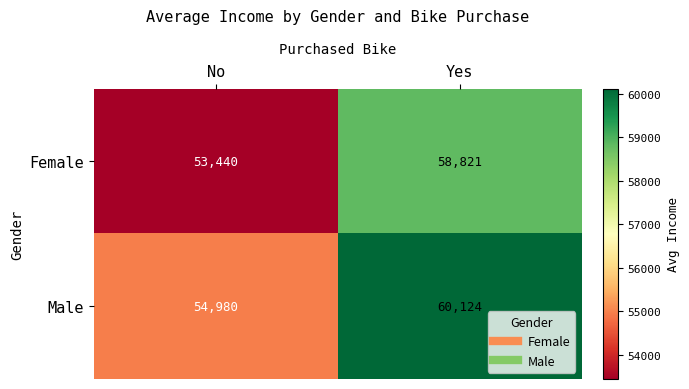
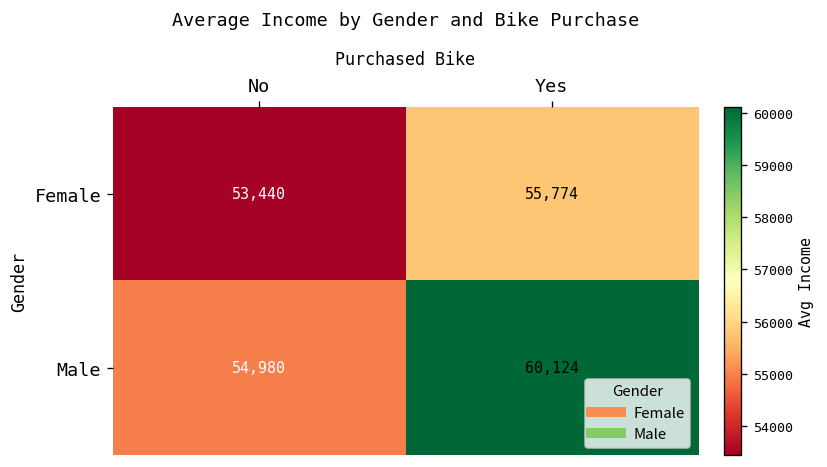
Female, Yes: 58,821 -> 55,774
